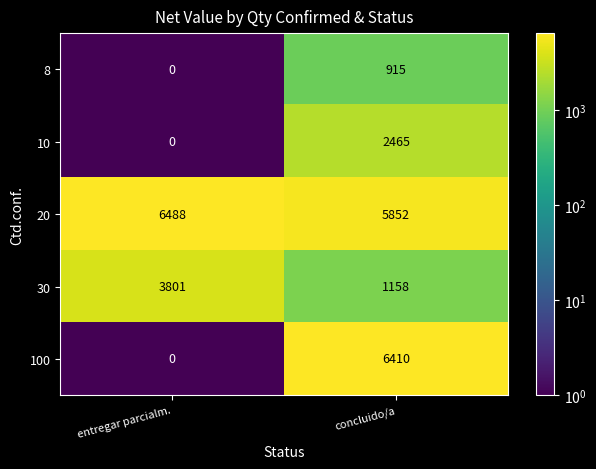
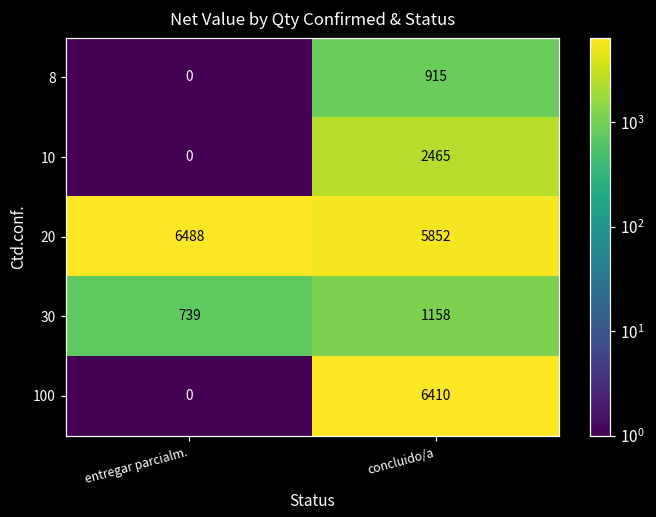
30, entregar parcialm.: 3801 -> 739
